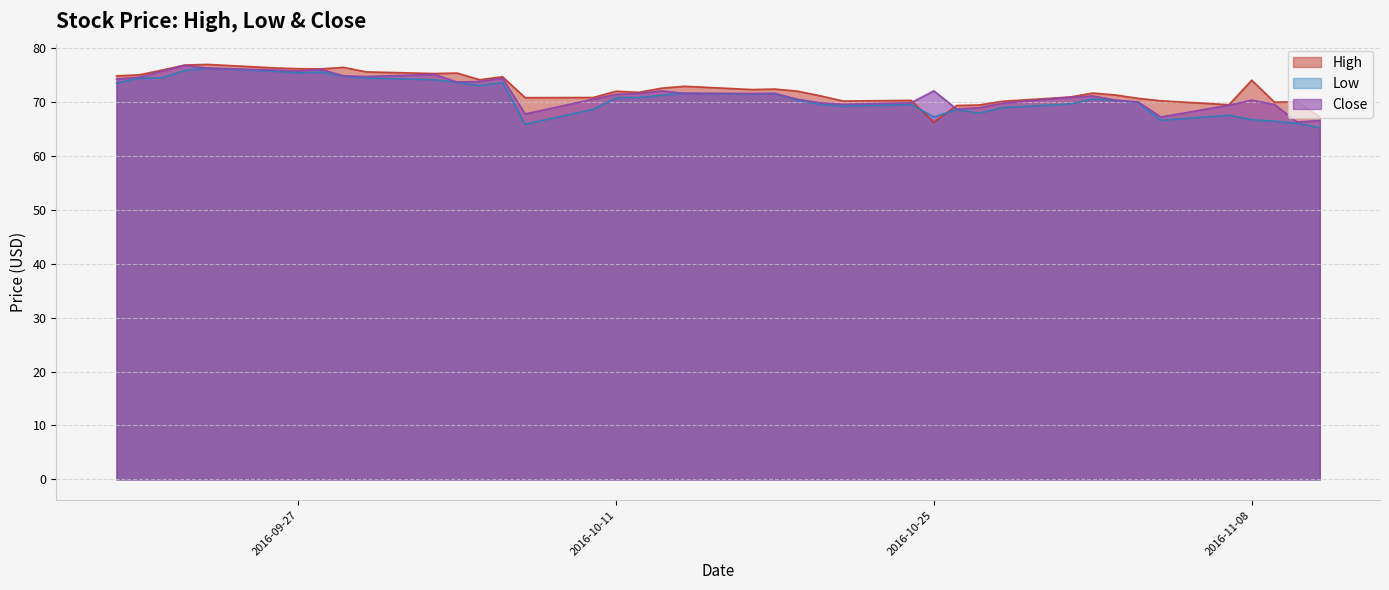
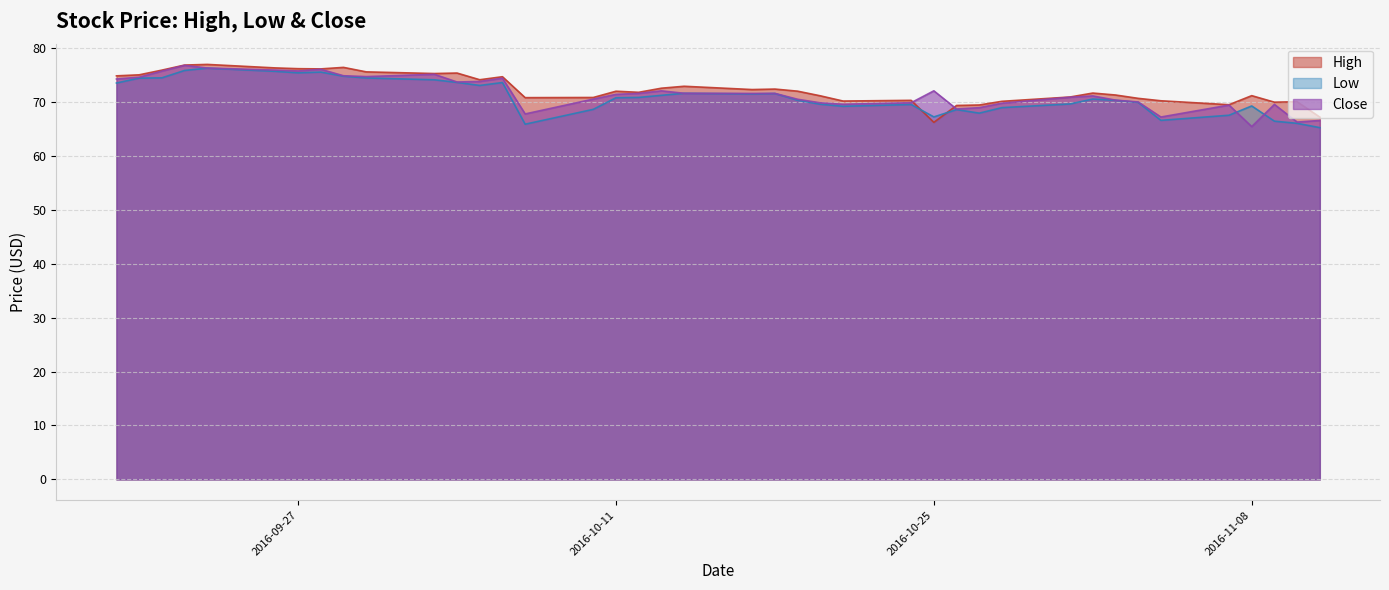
High, 2016-11-08: 74 -> 71
Low, 2016-11-08: 67 -> 69
Close, 2016-11-08: 70 -> 65
